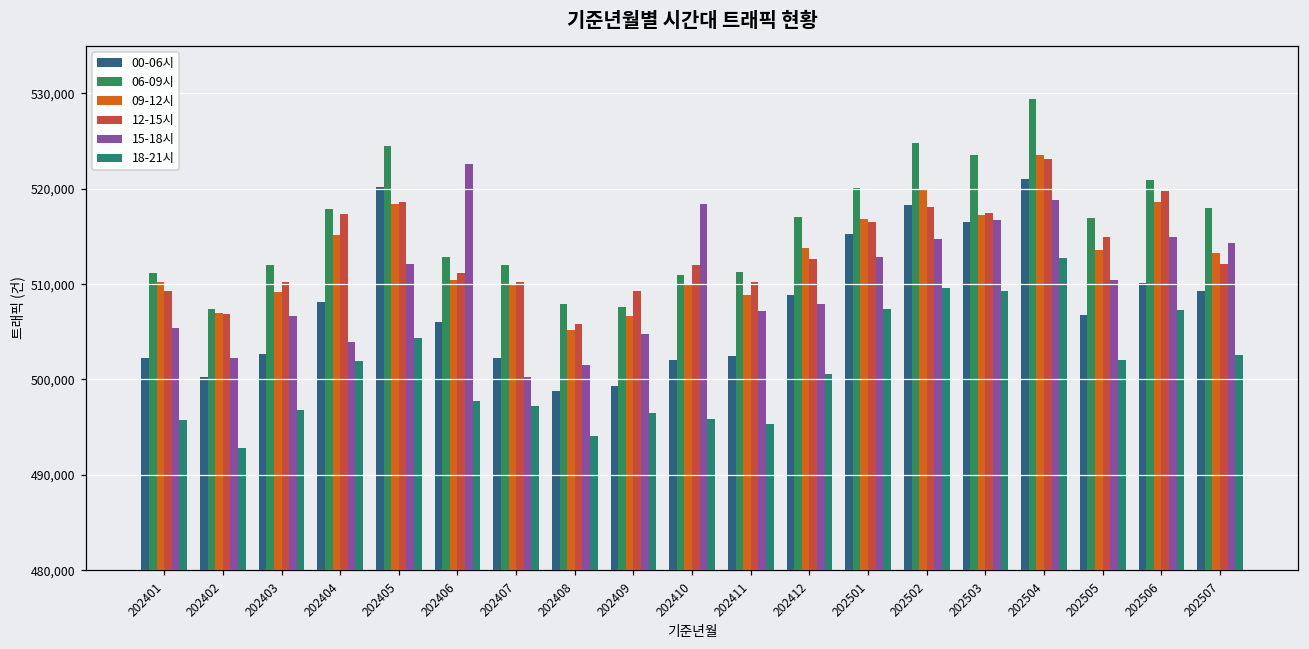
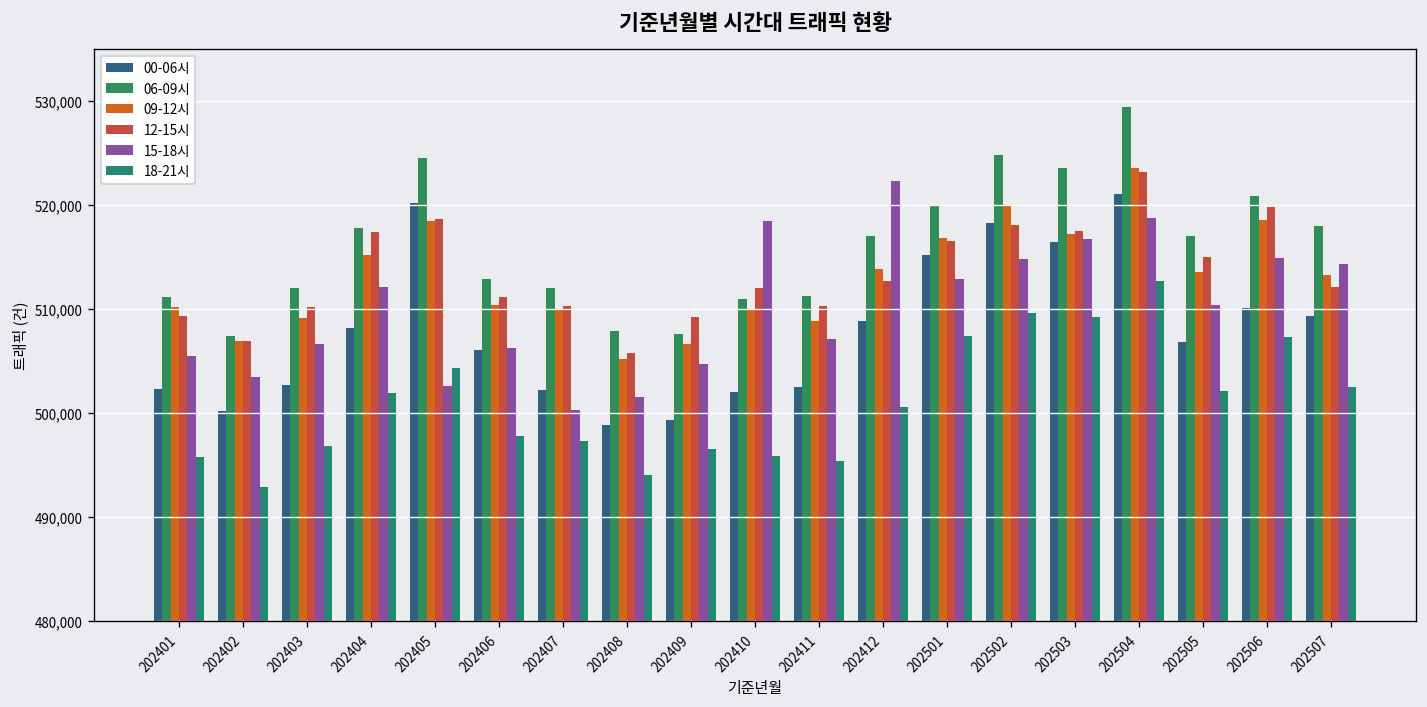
15-18시, 202402: 502,000 -> 503,000
15-18시, 202404: 504,000 -> 512,000
15-18시, 202405: 512,000 -> 503,000
15-18시, 202406: 523,000 -> 506,000
15-18시, 202412: 508,000 -> 522,000
